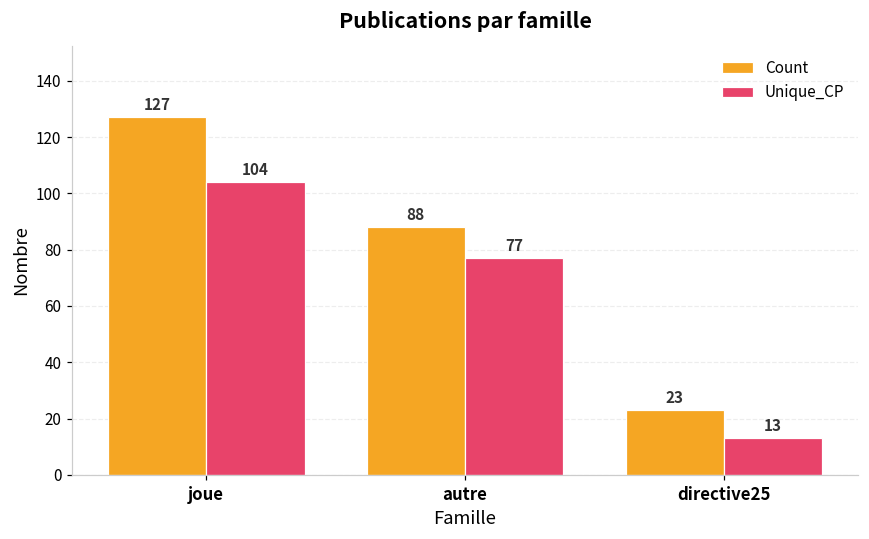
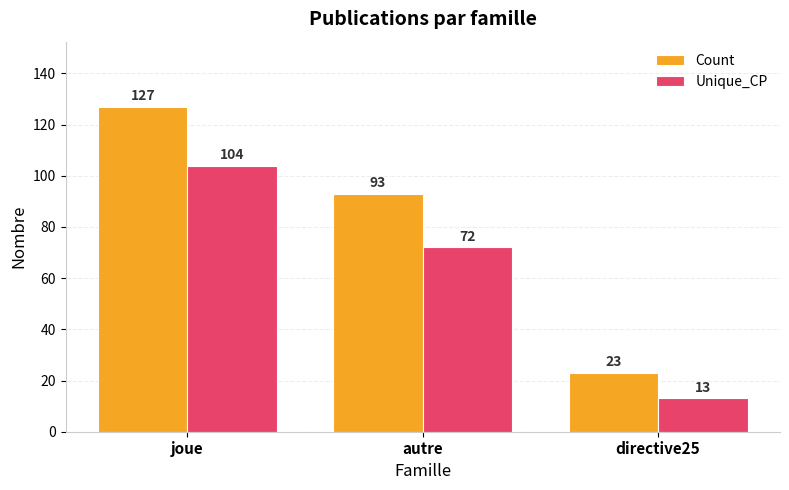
Count, autre: 88 -> 93
Unique_CP, autre: 77 -> 72
